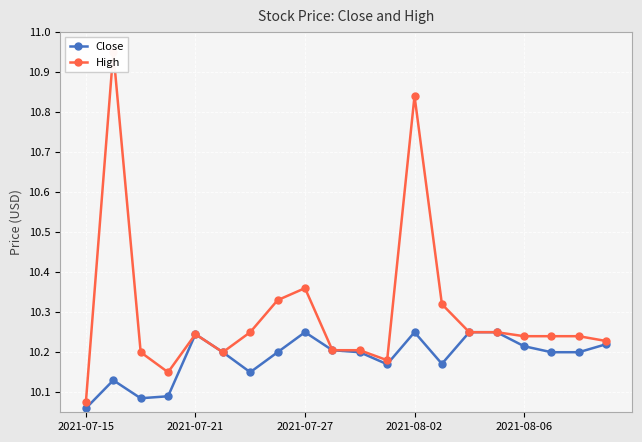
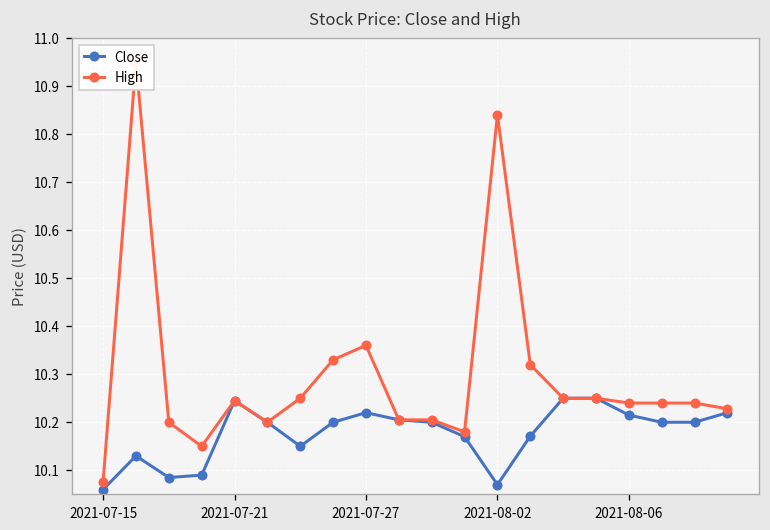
Close, 2021-07-27: 10.25 -> 10.22
Close, 2021-08-02: 10.25 -> 10.07
